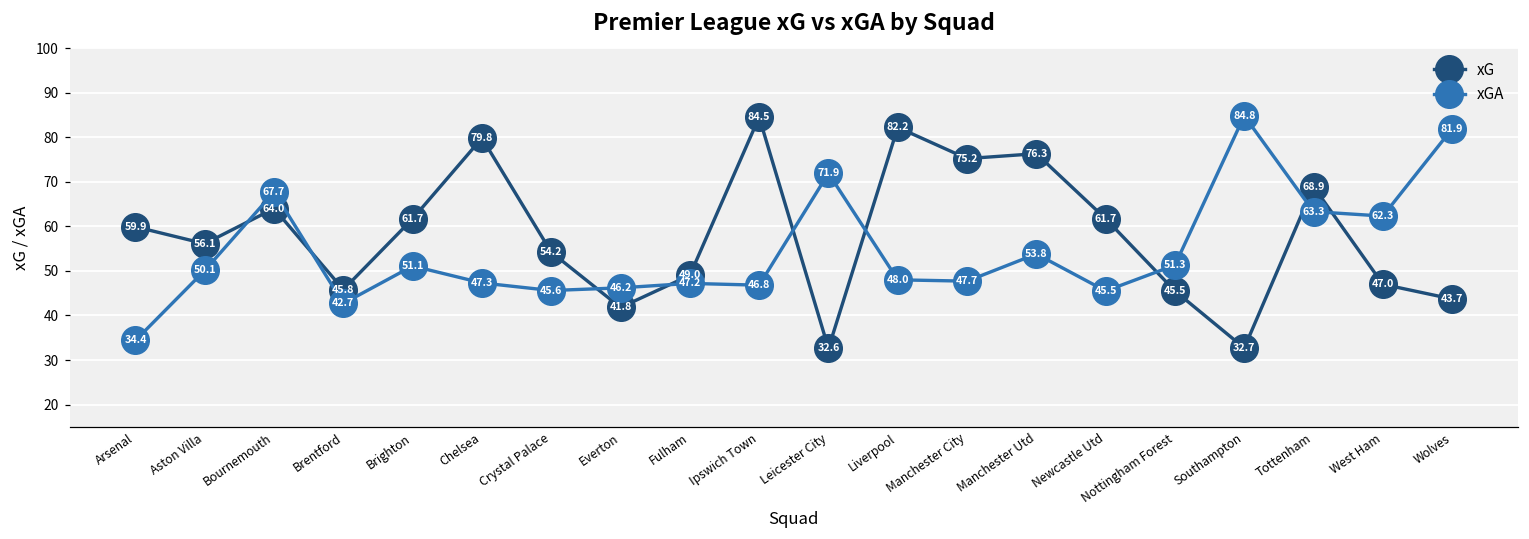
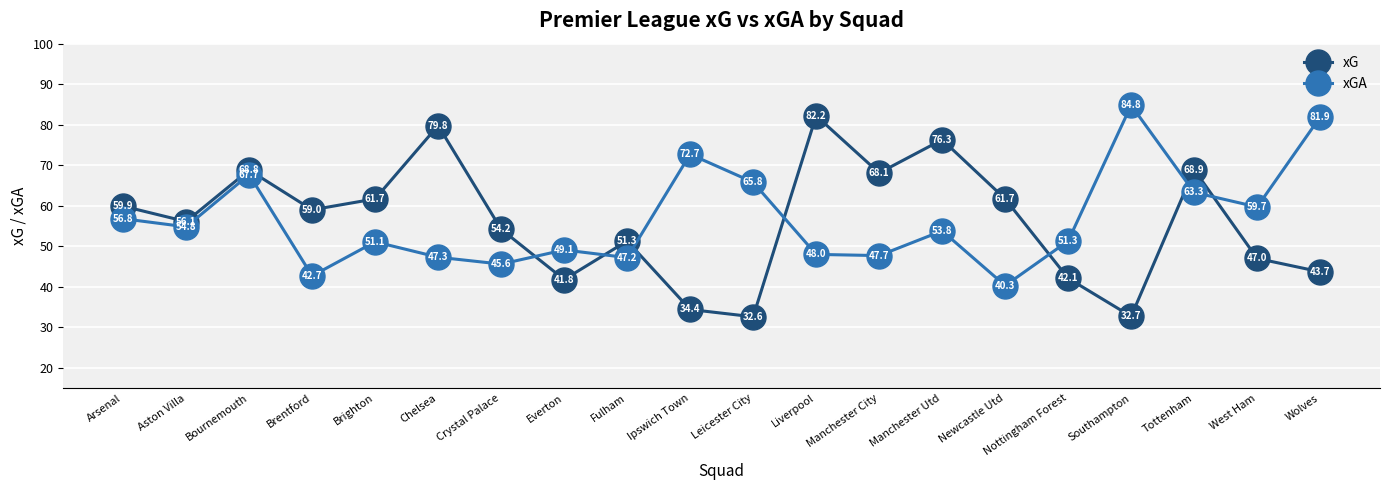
xGA, Arsenal: 34.4 -> 56.8
xGA, Aston Villa: 50.1 -> 54.8
xG, Bournemouth: 64.0 -> 68.8
xG, Brentford: 45.8 -> 59.0
xGA, Everton: 46.2 -> 49.1
xG, Fulham: 49.0 -> 51.3
xG, Ipswich Town: 84.5 -> 34.4
xGA, Ipswich Town: 46.8 -> 72.7
xGA, Leicester City: 71.9 -> 65.8
xG, Manchester City: 75.2 -> 68.1
xGA, Newcastle Utd: 45.5 -> 40.3
xG, Nottingham Forest: 45.5 -> 42.1
xGA, West Ham: 62.3 -> 59.7
